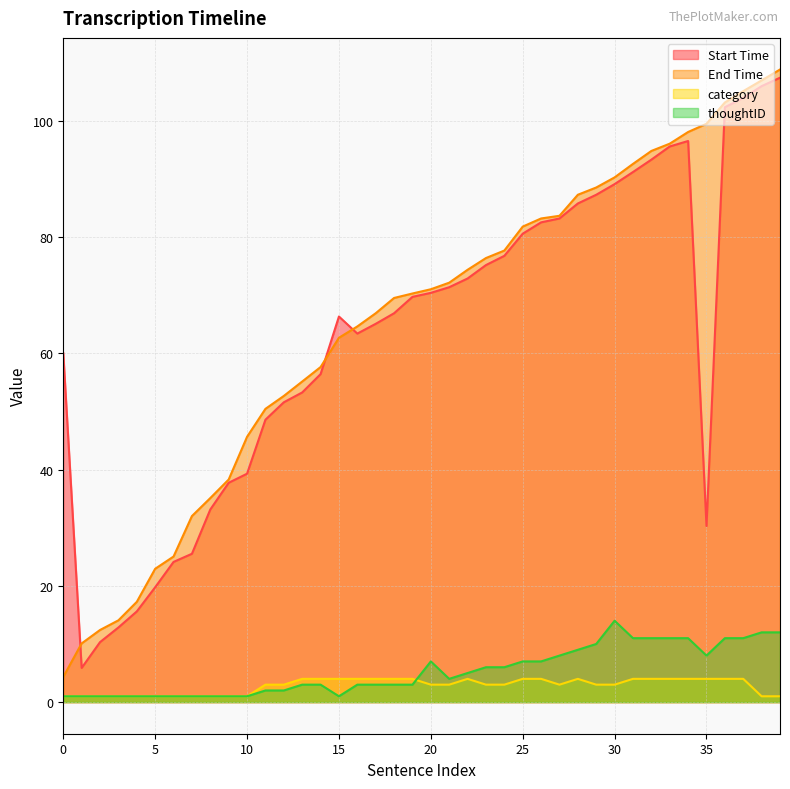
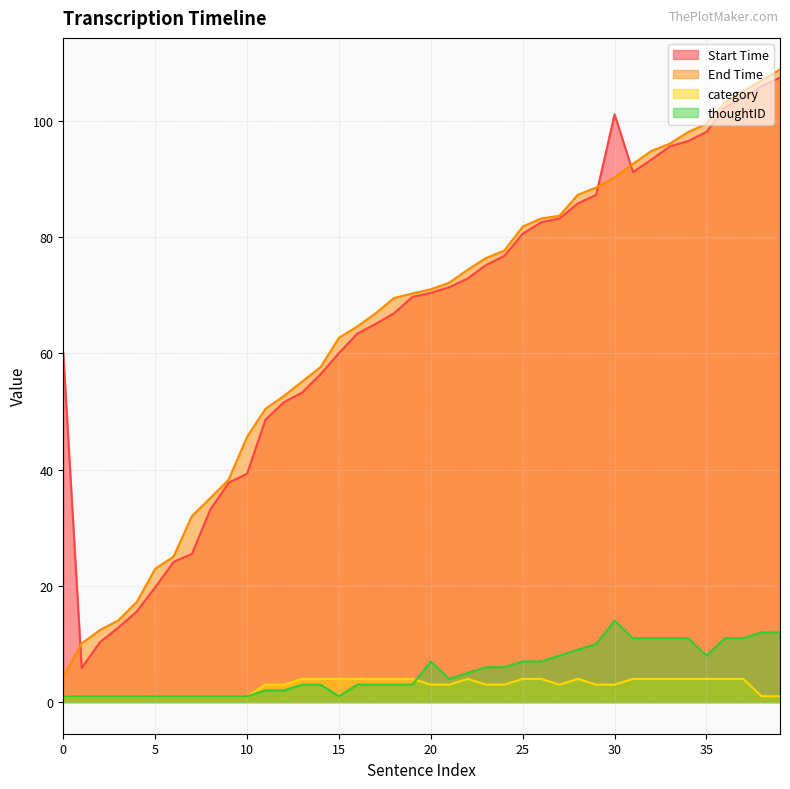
Start Time, 15: 66 -> 60
Start Time, 30: 89 -> 101
Start Time, 35: 30 -> 98
